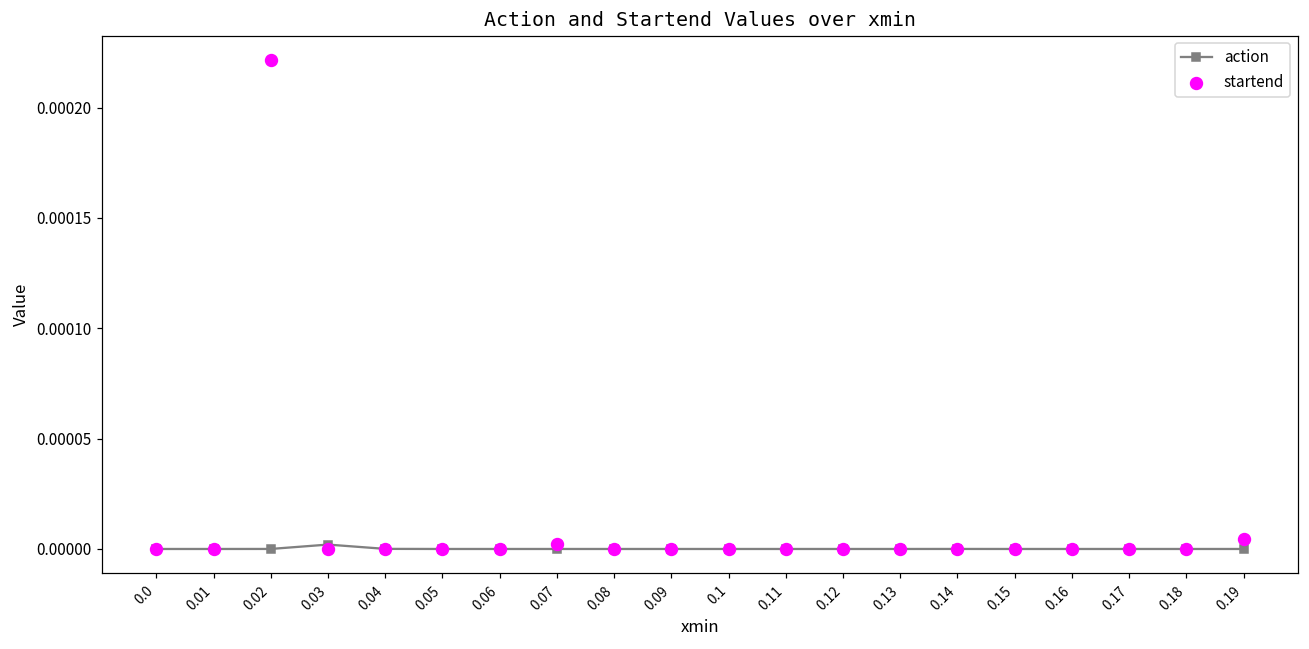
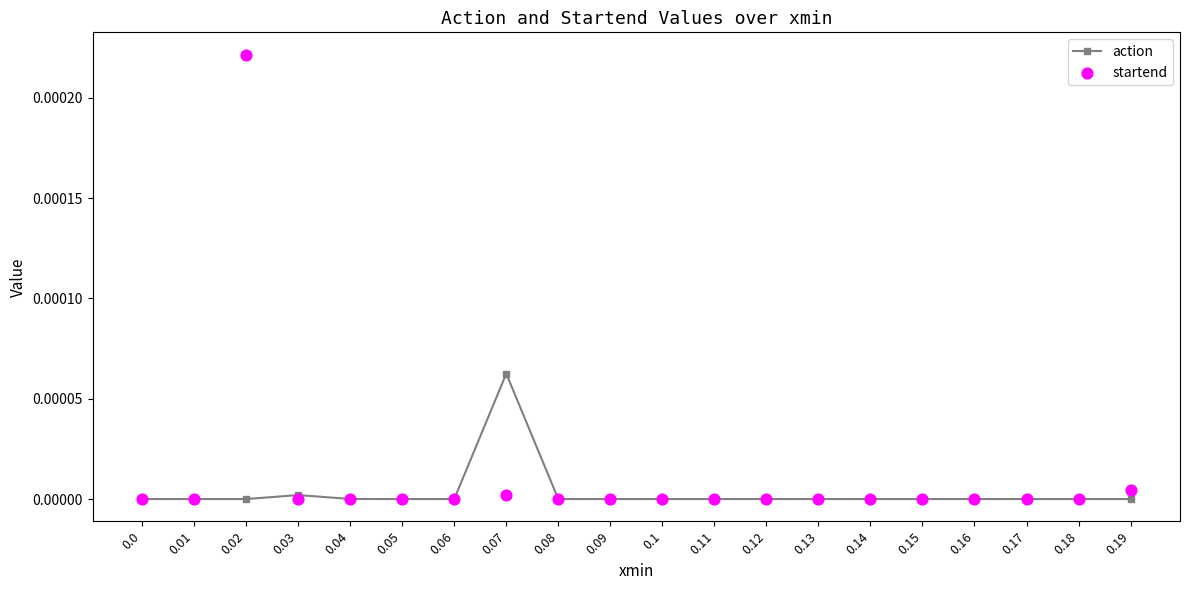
action, 0.07: 0.0000 -> 0.0001
